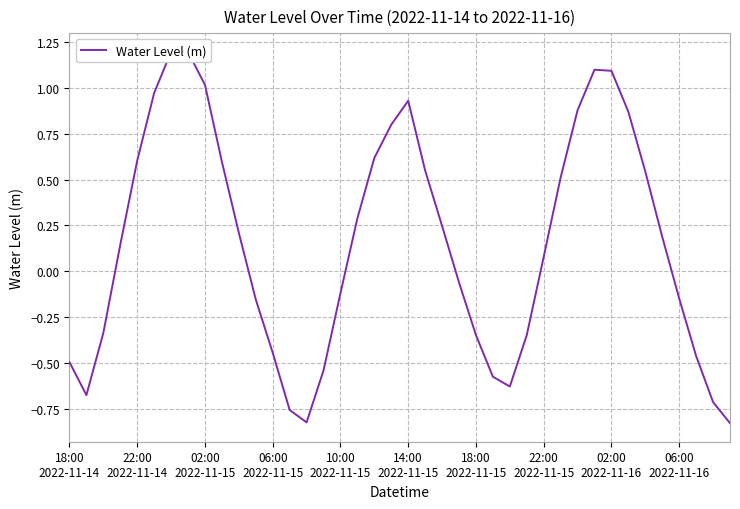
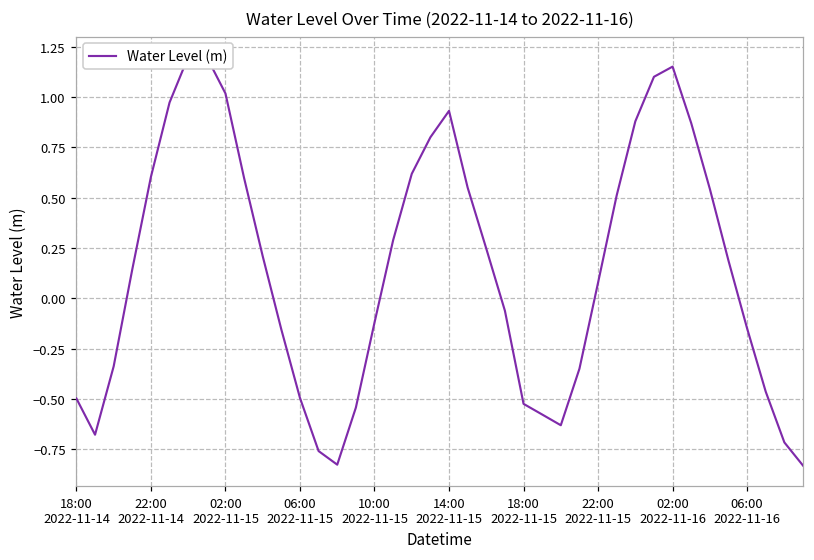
06:00 2022-11-15: -0.44 -> -0.49
18:00 2022-11-15: -0.35 -> -0.52
02:00 2022-11-16: 1.10 -> 1.15
